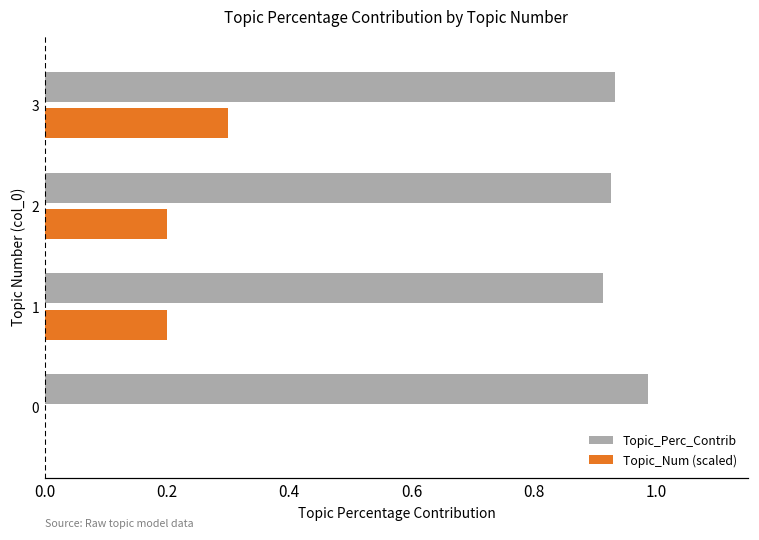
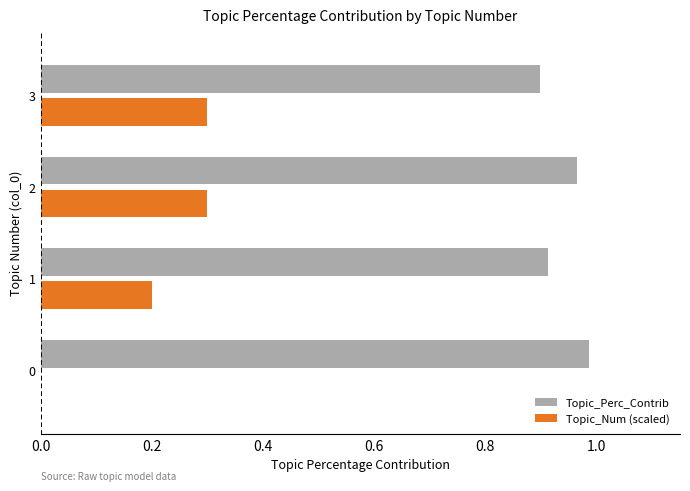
Topic_Perc_Contrib, 3: 0.93 -> 0.90
Topic_Perc_Contrib, 2: 0.93 -> 0.96
Topic_Num (scaled), 2: 0.20 -> 0.30
